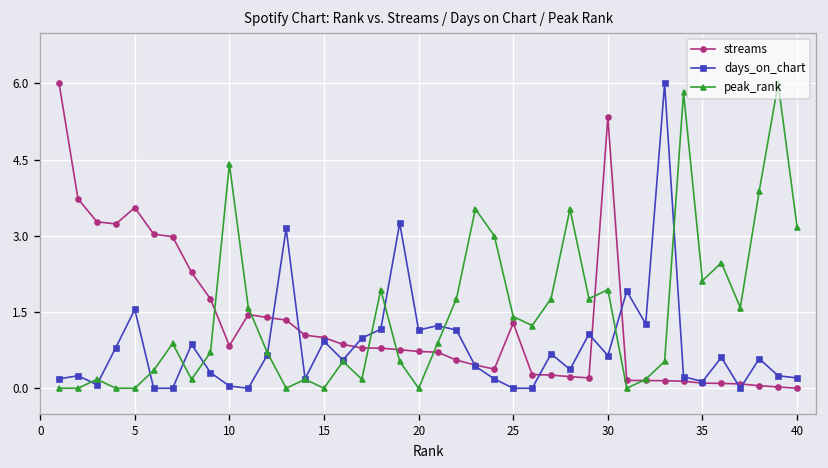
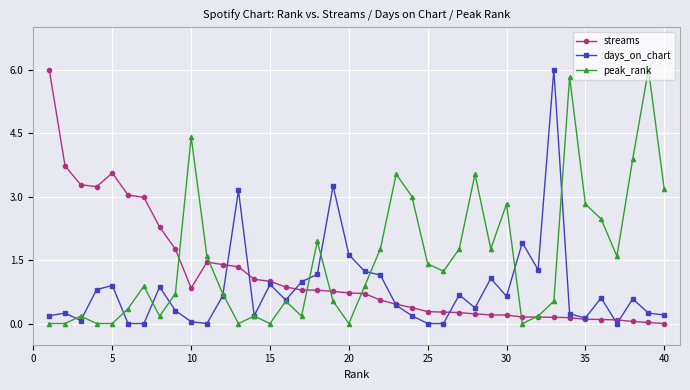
days_on_chart, 5: 1.6 -> 0.9
days_on_chart, 20: 1.1 -> 1.6
streams, 25: 1.3 -> 0.3
streams, 30: 5.3 -> 0.2
peak_rank, 30: 1.9 -> 2.8
peak_rank, 35: 2.1 -> 2.8
